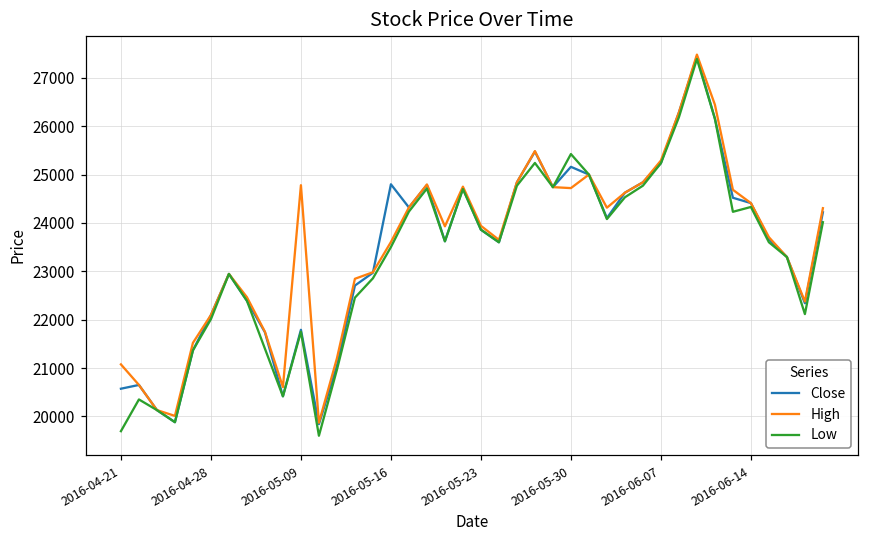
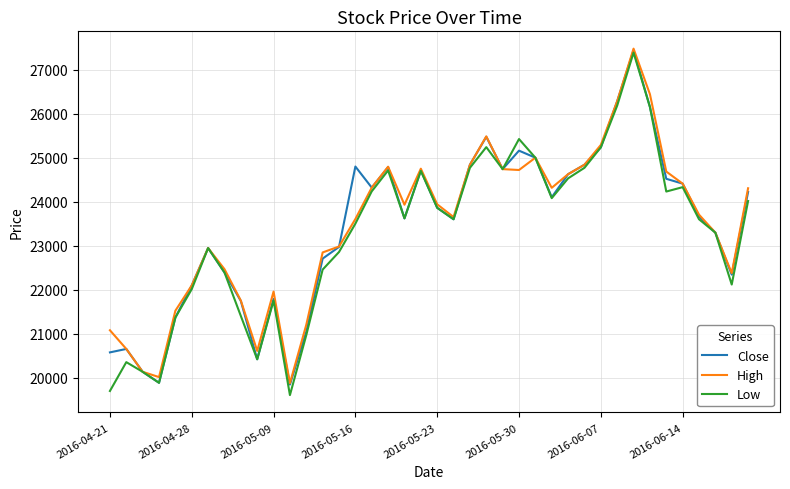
High, 2016-05-09: 24800 -> 22000
